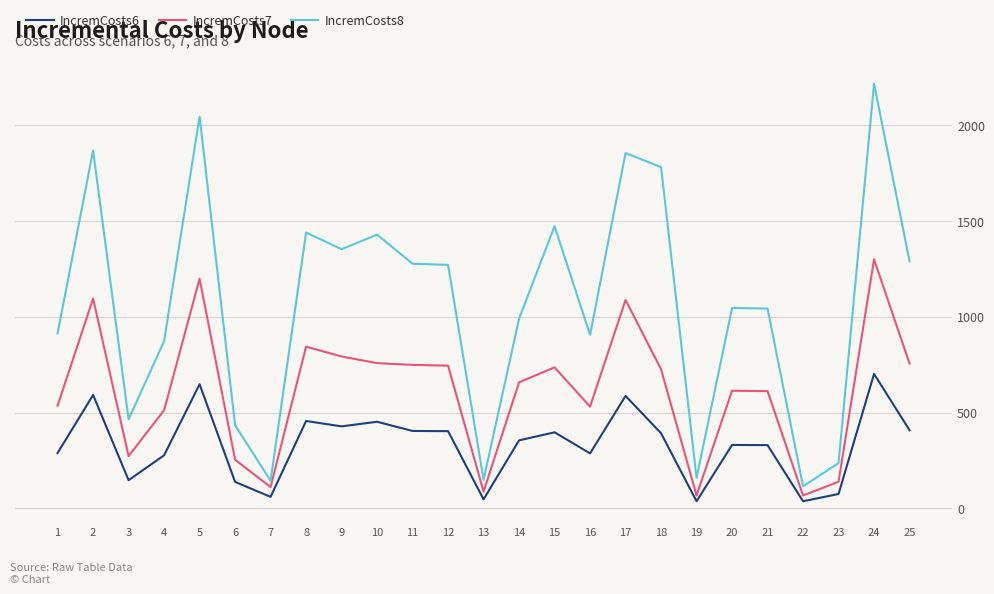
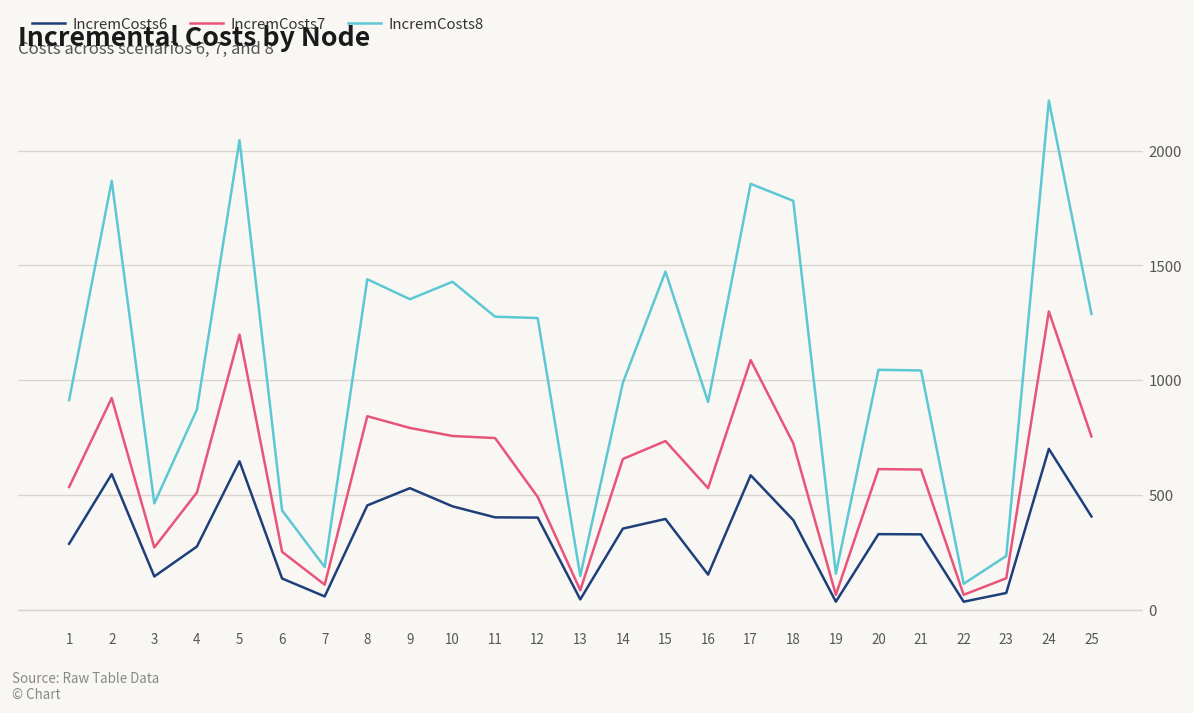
IncremCosts7, 2: 1100 -> 920
IncremCosts8, 7: 140 -> 190
IncremCosts6, 9: 430 -> 530
IncremCosts7, 12: 750 -> 490
IncremCosts6, 16: 290 -> 160
